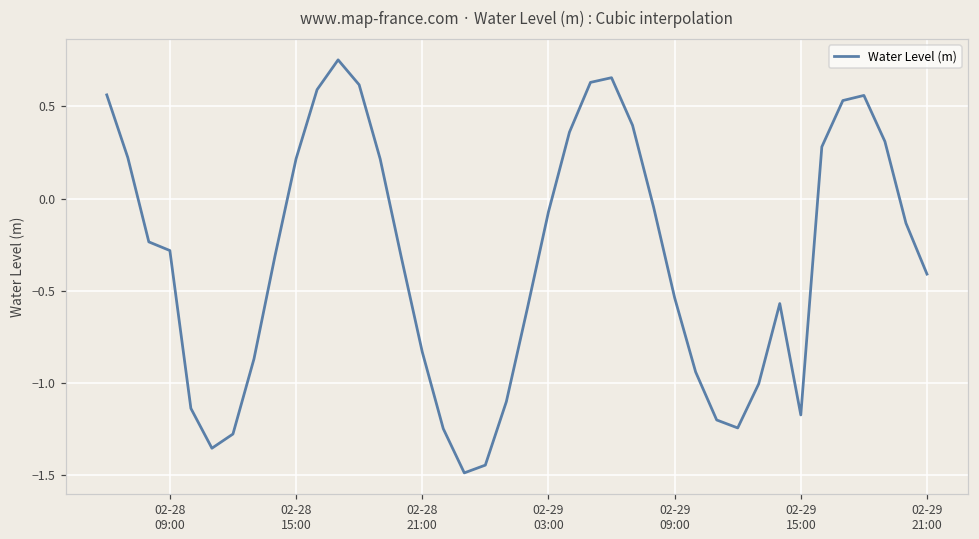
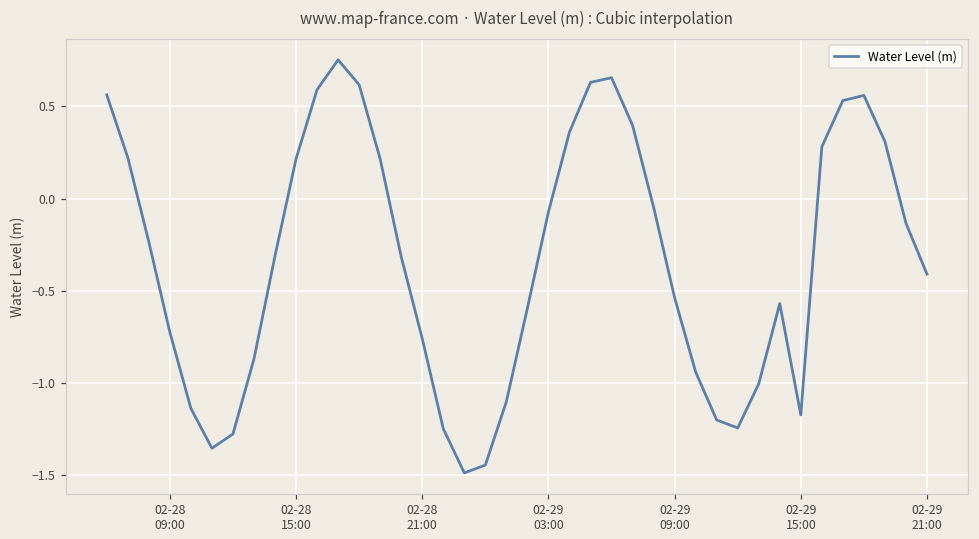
02-28 09:00: -0.28 -> -0.73
02-28 21:00: -0.83 -> -0.76
